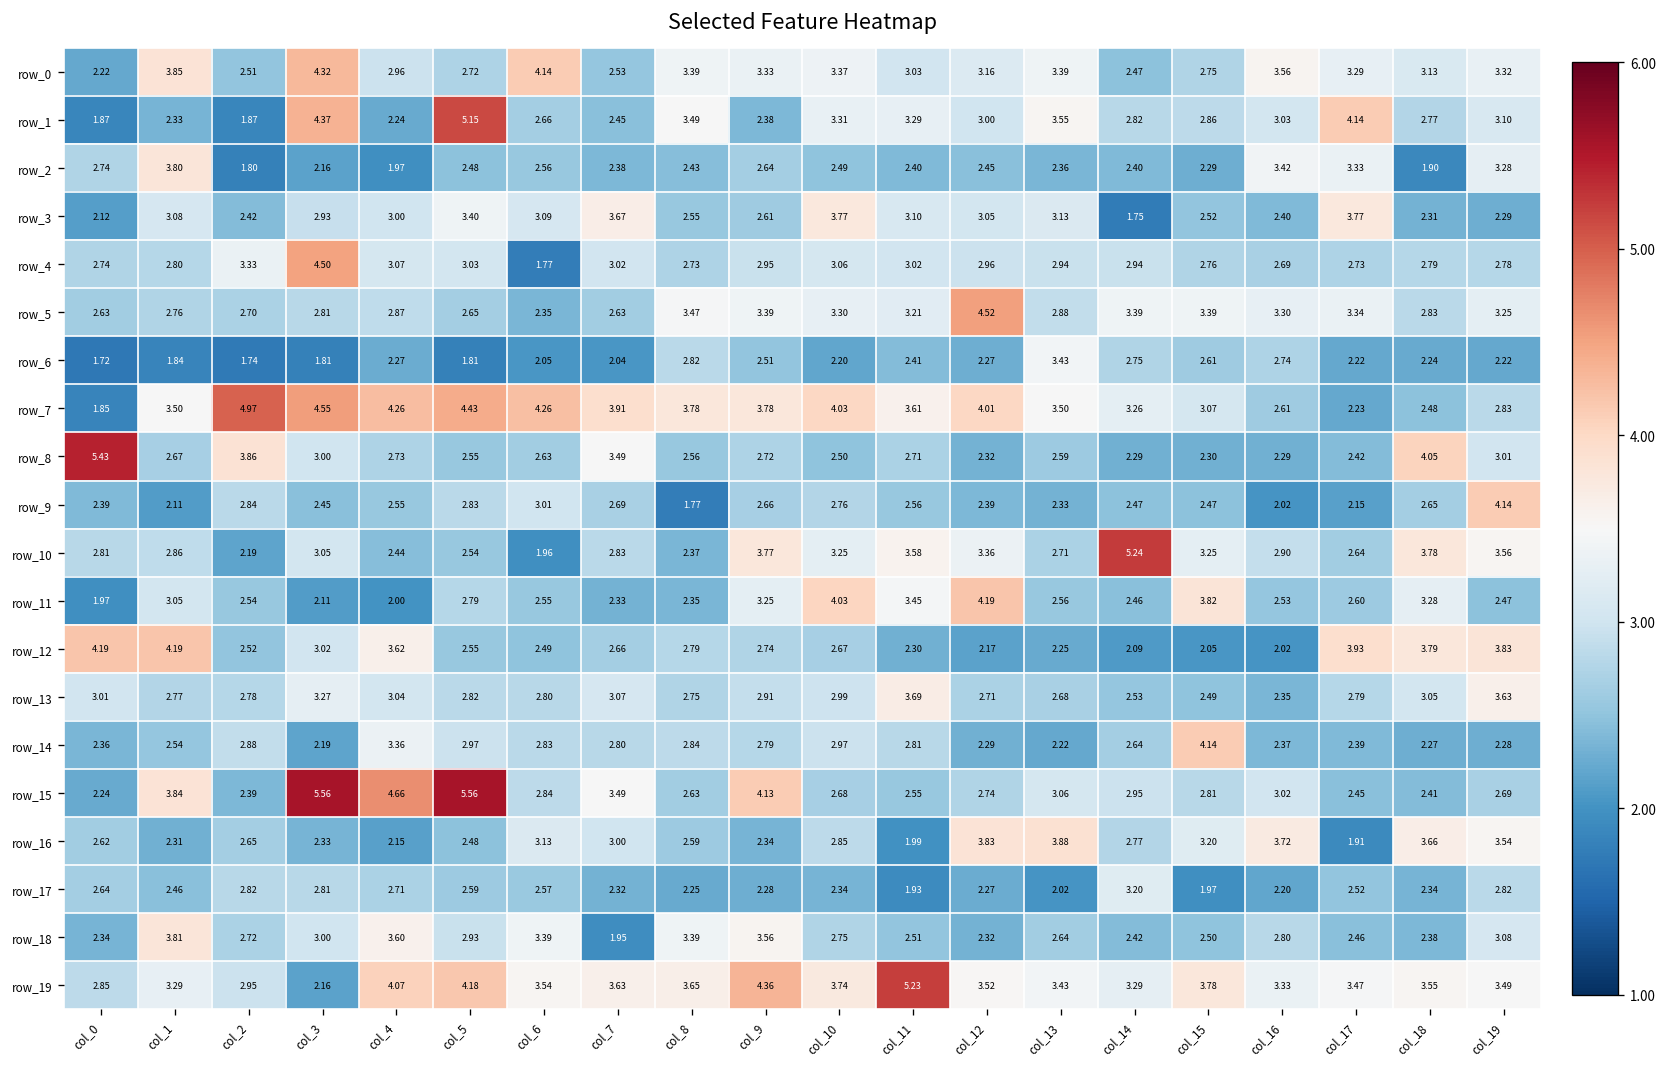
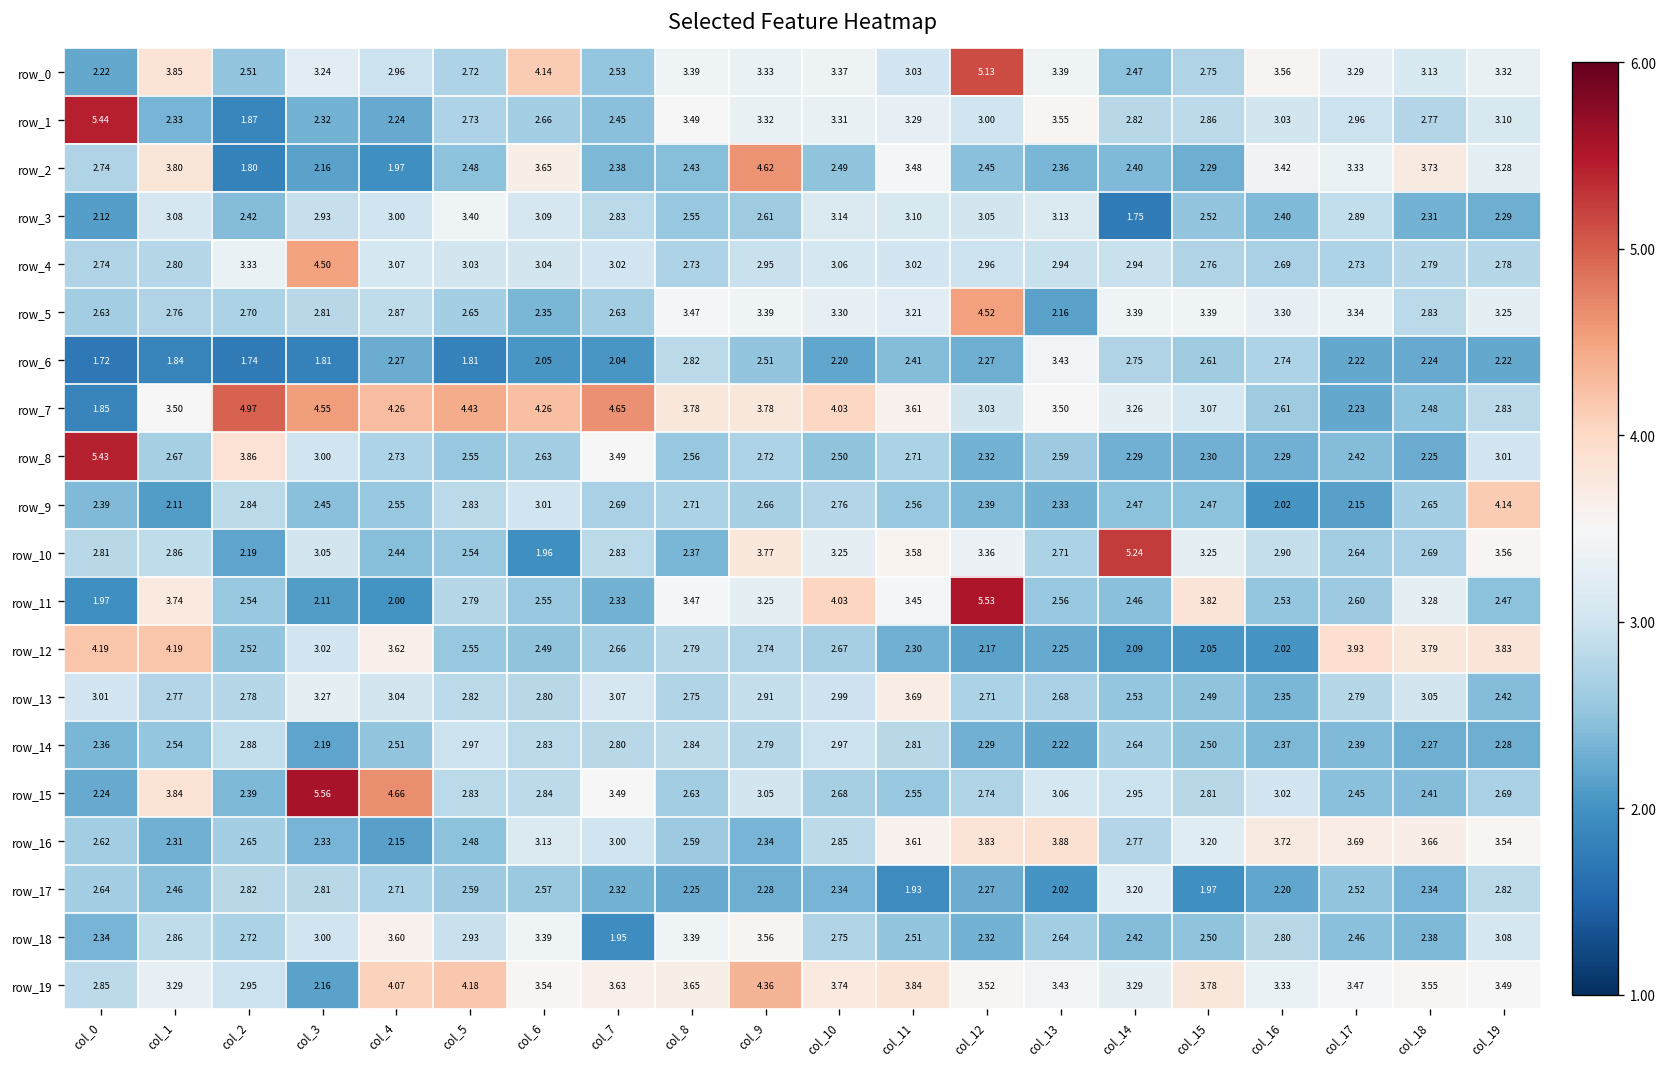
row_0, col_3: 4.32 -> 3.24
row_0, col_12: 3.16 -> 5.13
row_1, col_0: 1.87 -> 5.44
row_1, col_3: 4.37 -> 2.32
row_1, col_5: 5.15 -> 2.73
row_1, col_9: 2.38 -> 3.32
row_1, col_17: 4.14 -> 2.96
row_2, col_6: 2.56 -> 3.65
row_2, col_9: 2.64 -> 4.62
row_2, col_11: 2.40 -> 3.48
row_2, col_18: 1.90 -> 3.73
row_3, col_7: 3.67 -> 2.83
row_3, col_10: 3.77 -> 3.14
row_3, col_17: 3.77 -> 2.89
row_4, col_6: 1.77 -> 3.04
row_5, col_13: 2.88 -> 2.16
row_7, col_7: 3.91 -> 4.65
row_7, col_12: 4.01 -> 3.03
row_8, col_18: 4.05 -> 2.25
row_9, col_8: 1.77 -> 2.71
row_10, col_18: 3.78 -> 2.69
row_11, col_1: 3.05 -> 3.74
row_11, col_8: 2.35 -> 3.47
row_11, col_12: 4.19 -> 5.53
row_13, col_19: 3.63 -> 2.42
row_14, col_4: 3.36 -> 2.51
row_14, col_15: 4.14 -> 2.50
row_15, col_5: 5.56 -> 2.83
row_15, col_9: 4.13 -> 3.05
row_16, col_11: 1.99 -> 3.61
row_16, col_17: 1.91 -> 3.69
row_18, col_1: 3.81 -> 2.86
row_19, col_11: 5.23 -> 3.84
